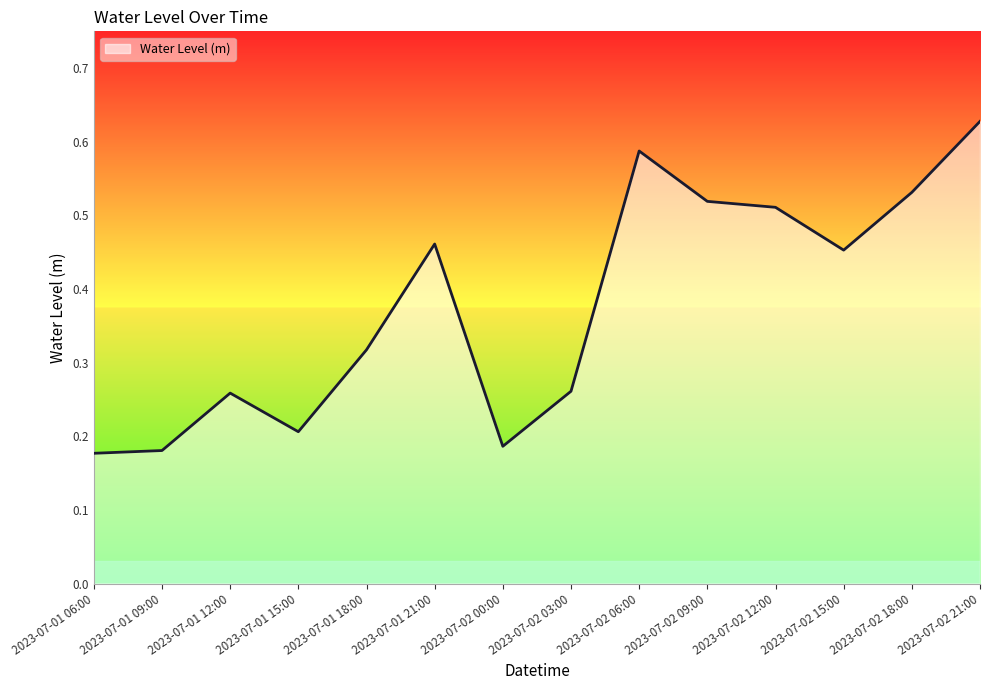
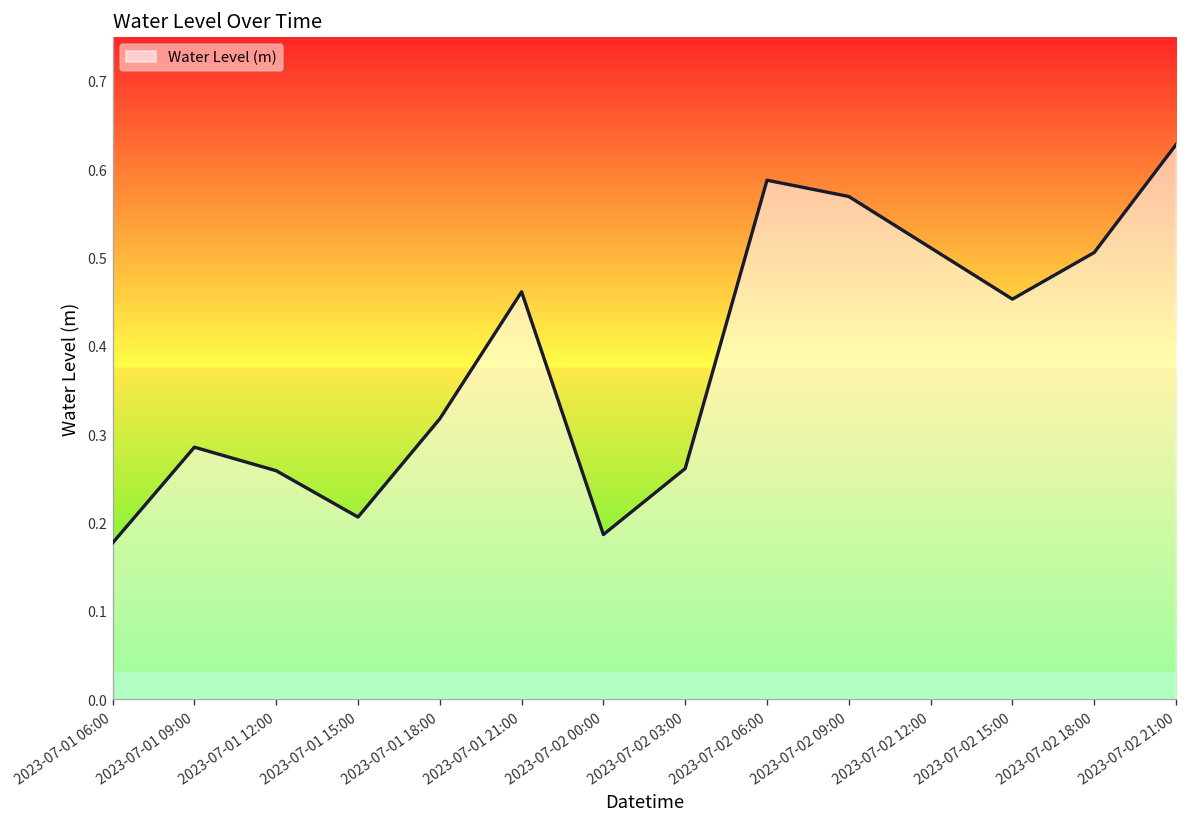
2023-07-01 09:00: 0.18 -> 0.29
2023-07-02 09:00: 0.52 -> 0.57
2023-07-02 18:00: 0.53 -> 0.51
